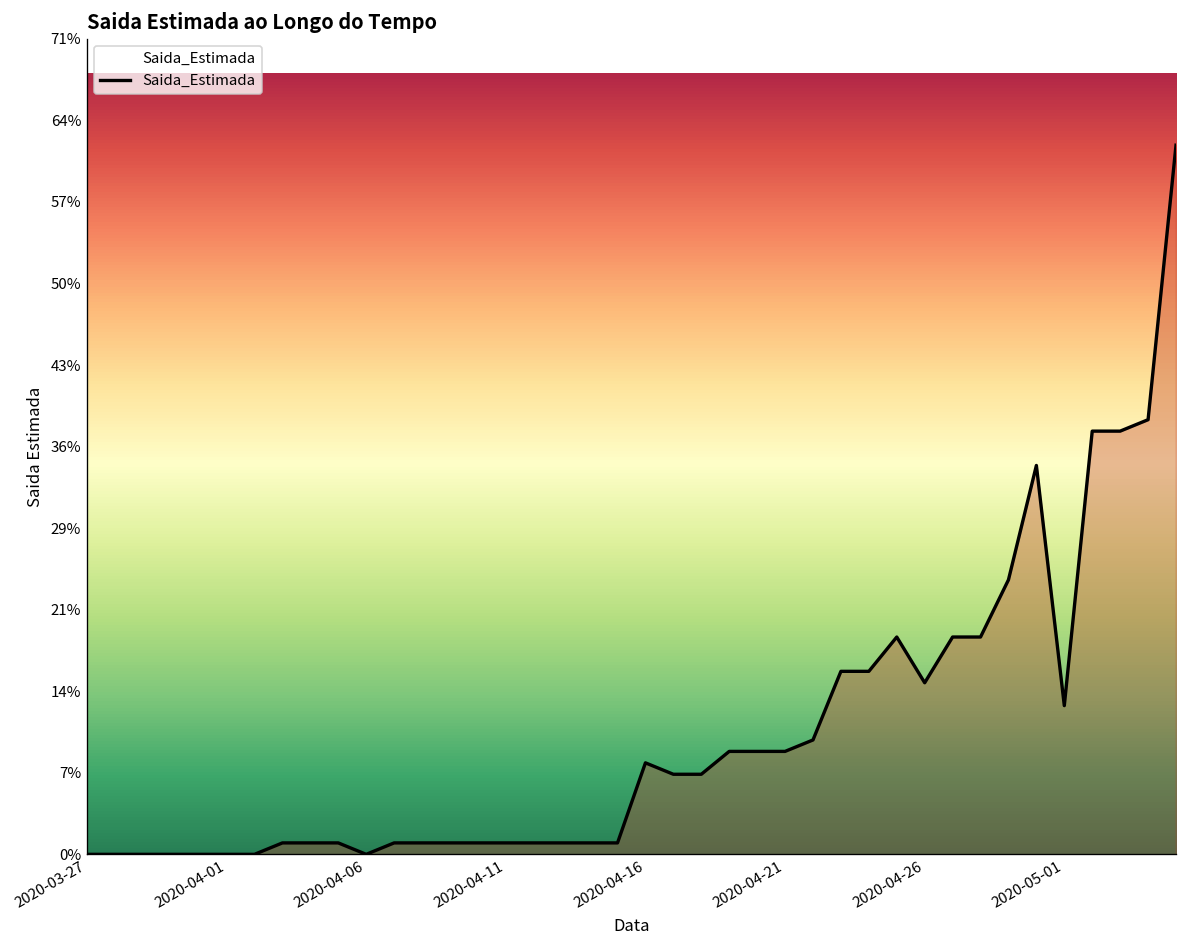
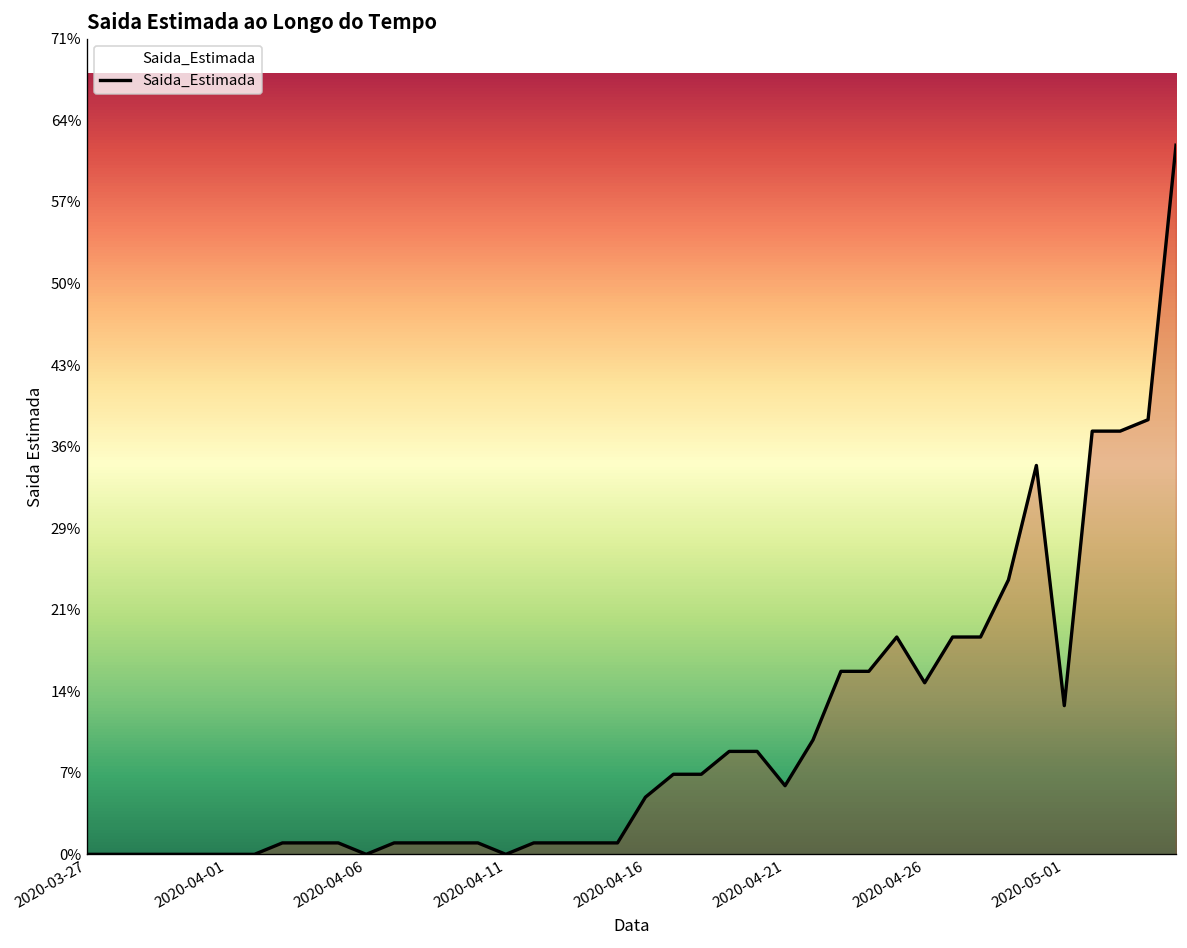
2020-04-11: 1% -> 0%
2020-04-16: 8% -> 5%
2020-04-21: 9% -> 6%
